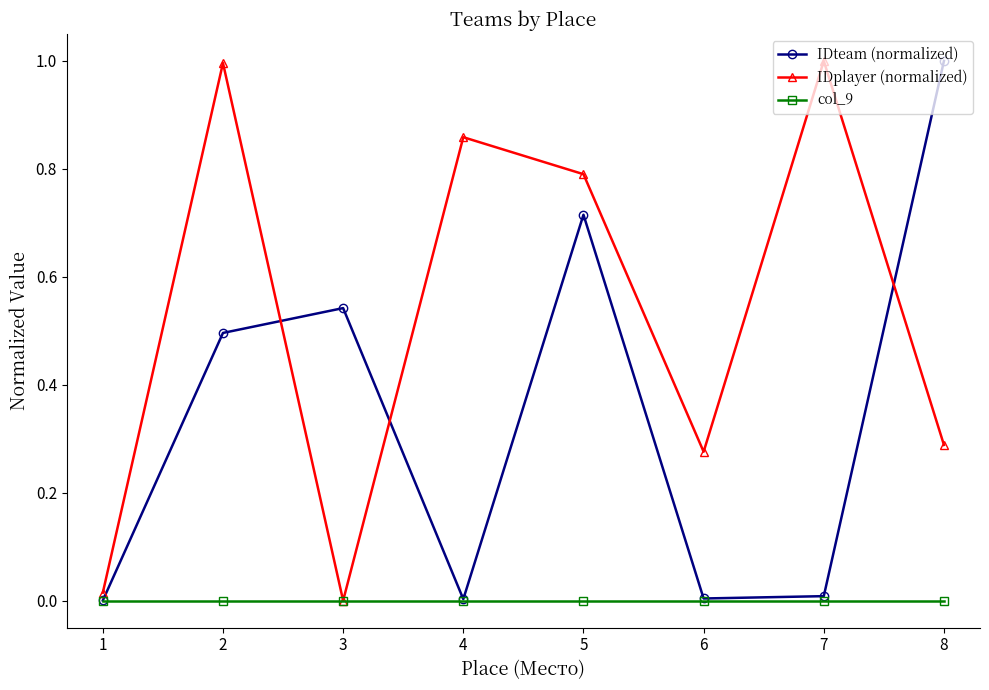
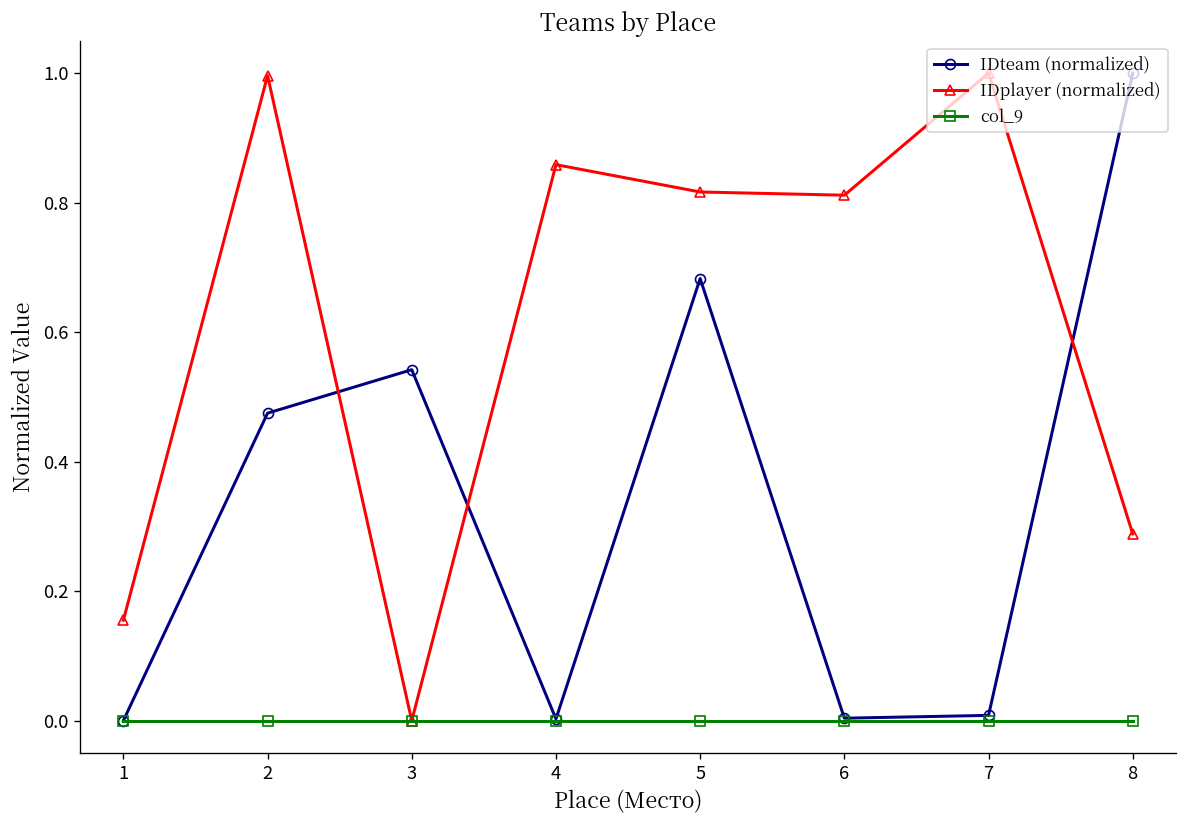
IDplayer (normalized), 1: 0.01 -> 0.16
IDteam (normalized), 2: 0.50 -> 0.47
IDteam (normalized), 5: 0.72 -> 0.68
IDplayer (normalized), 5: 0.79 -> 0.82
IDplayer (normalized), 6: 0.28 -> 0.81
